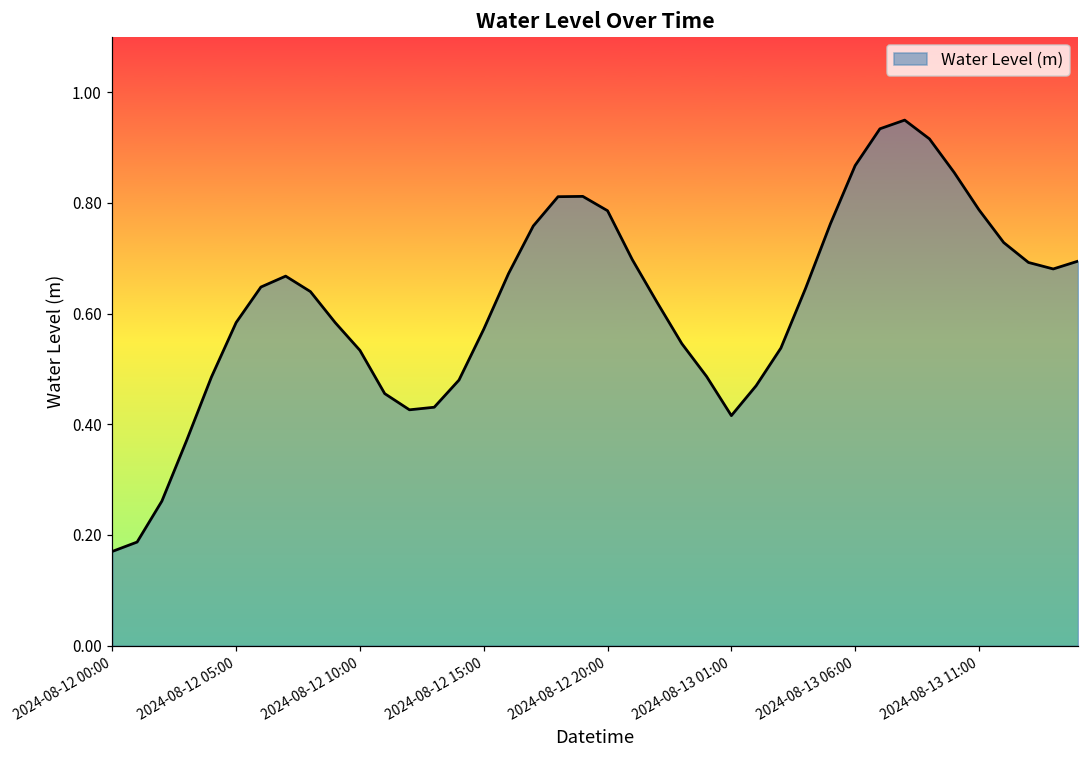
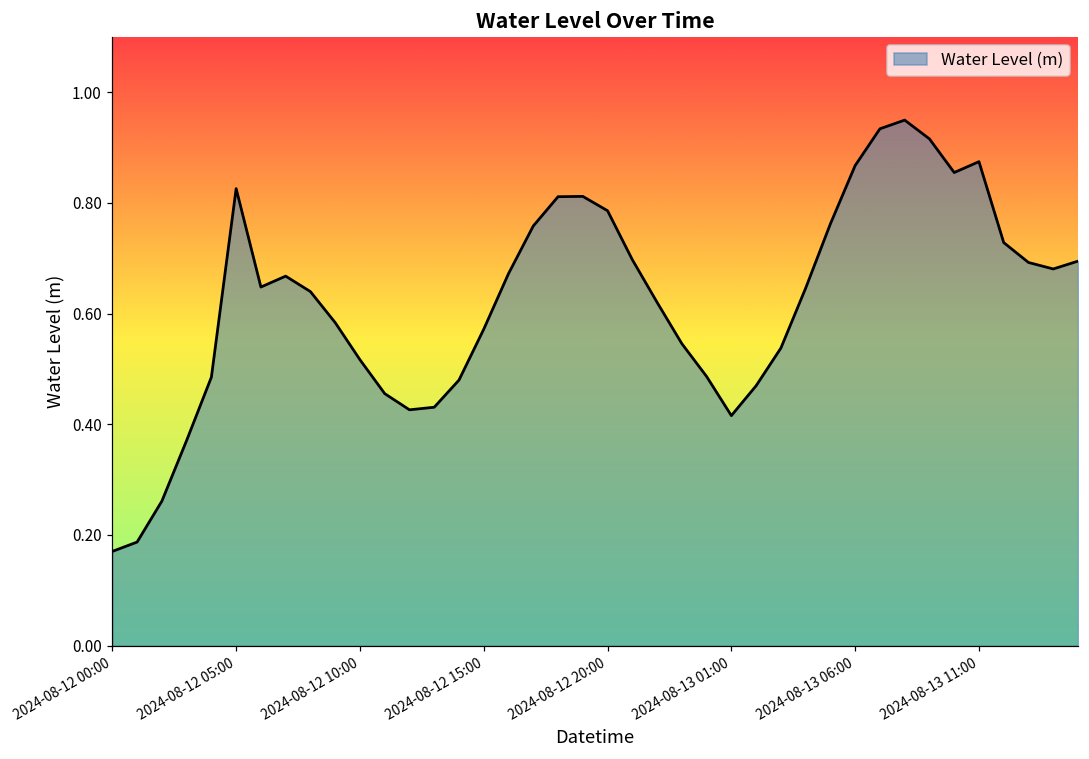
2024-08-12 05:00: 0.58 -> 0.83
2024-08-12 10:00: 0.53 -> 0.52
2024-08-13 11:00: 0.79 -> 0.87
